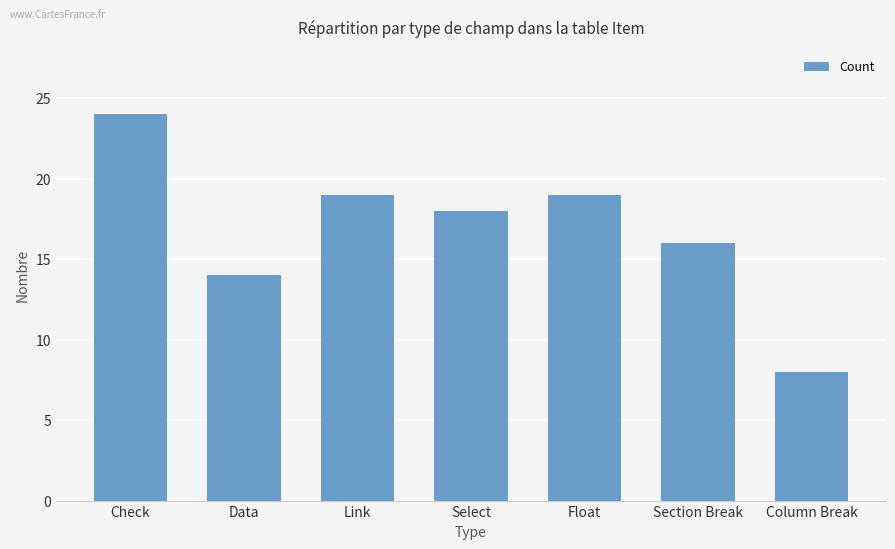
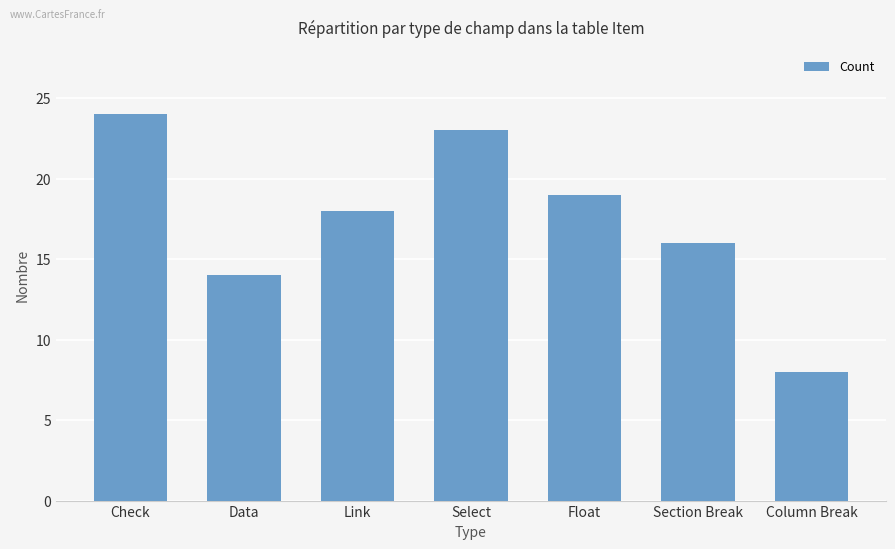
Link: 19 -> 18
Select: 18 -> 23
